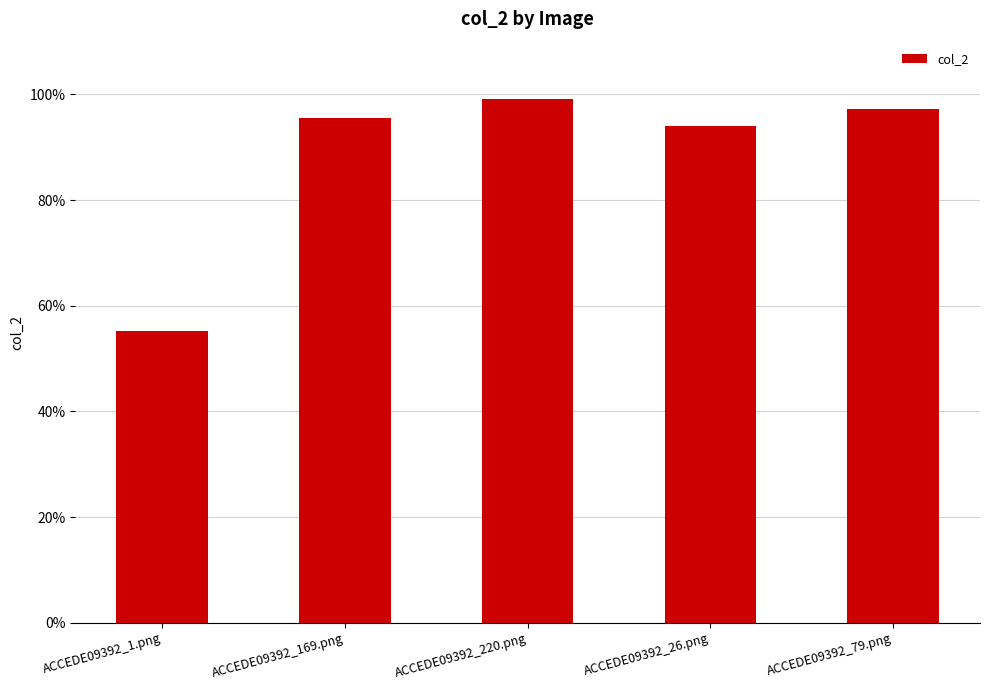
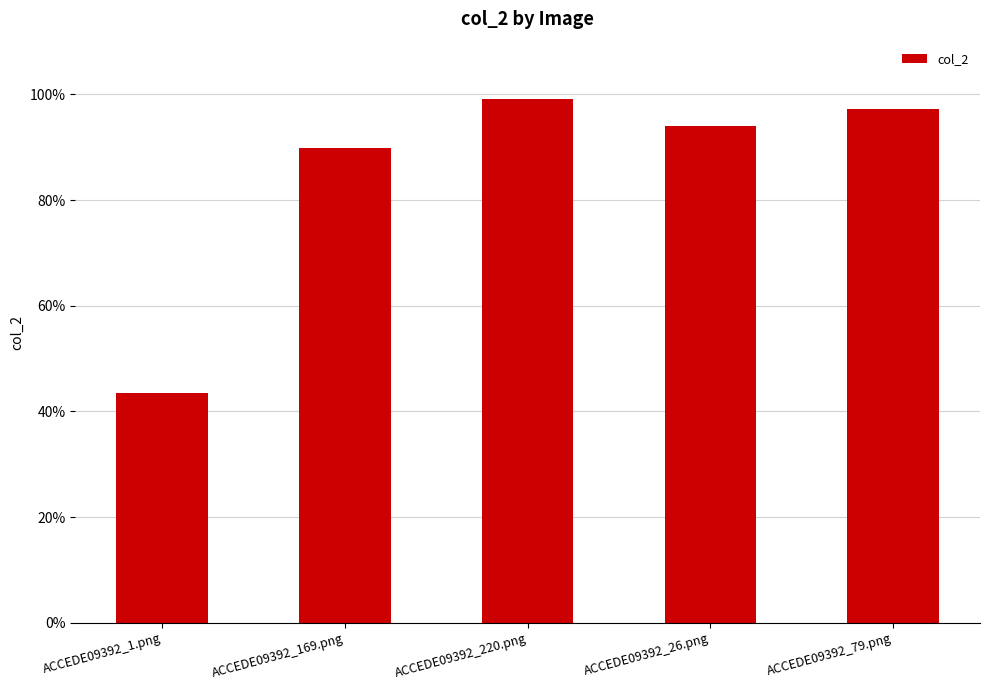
ACCEDE09392_1.png: 55% -> 44%
ACCEDE09392_169.png: 95% -> 90%
